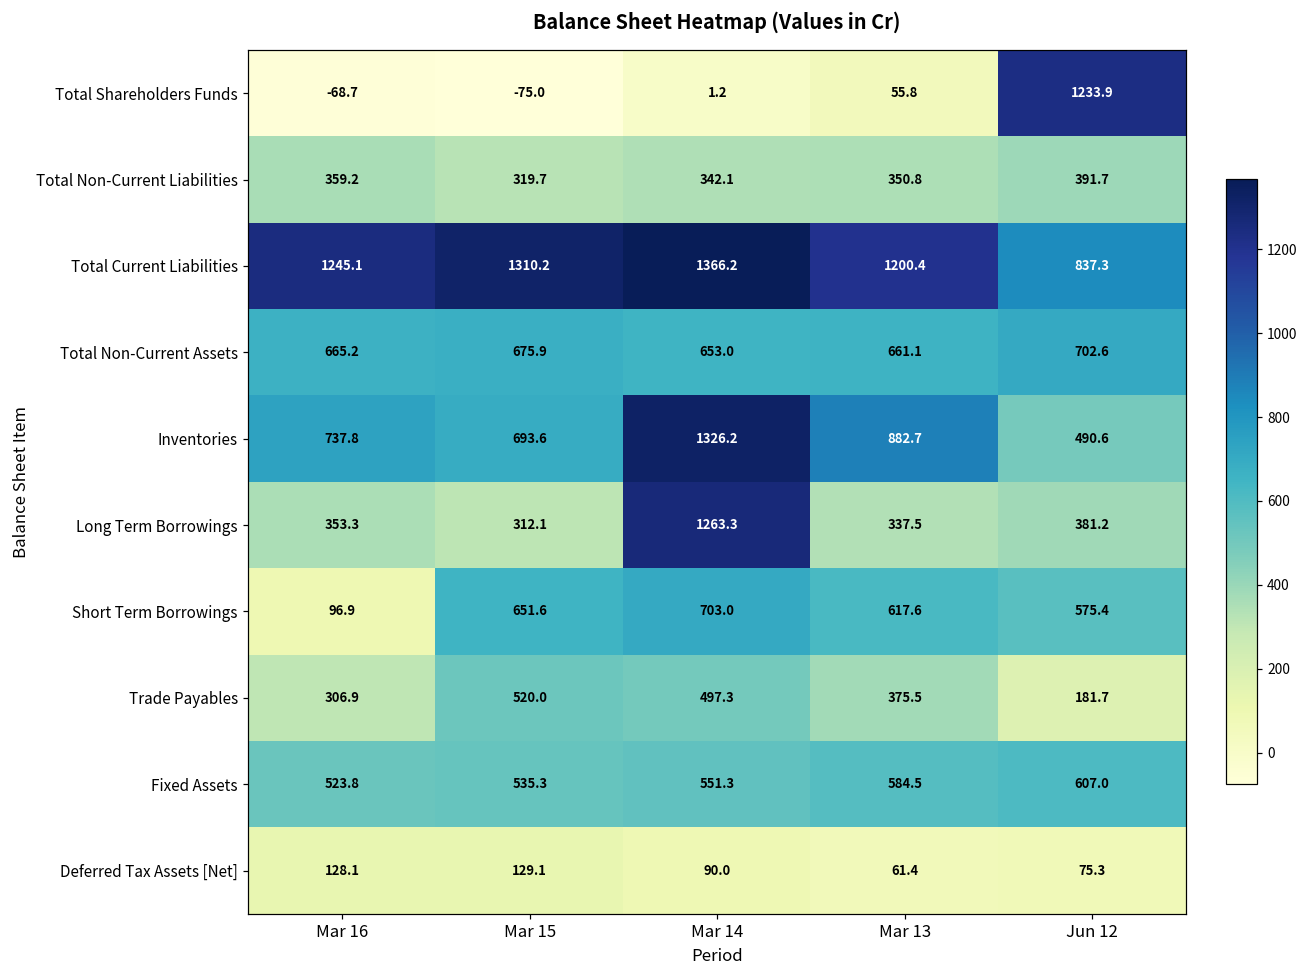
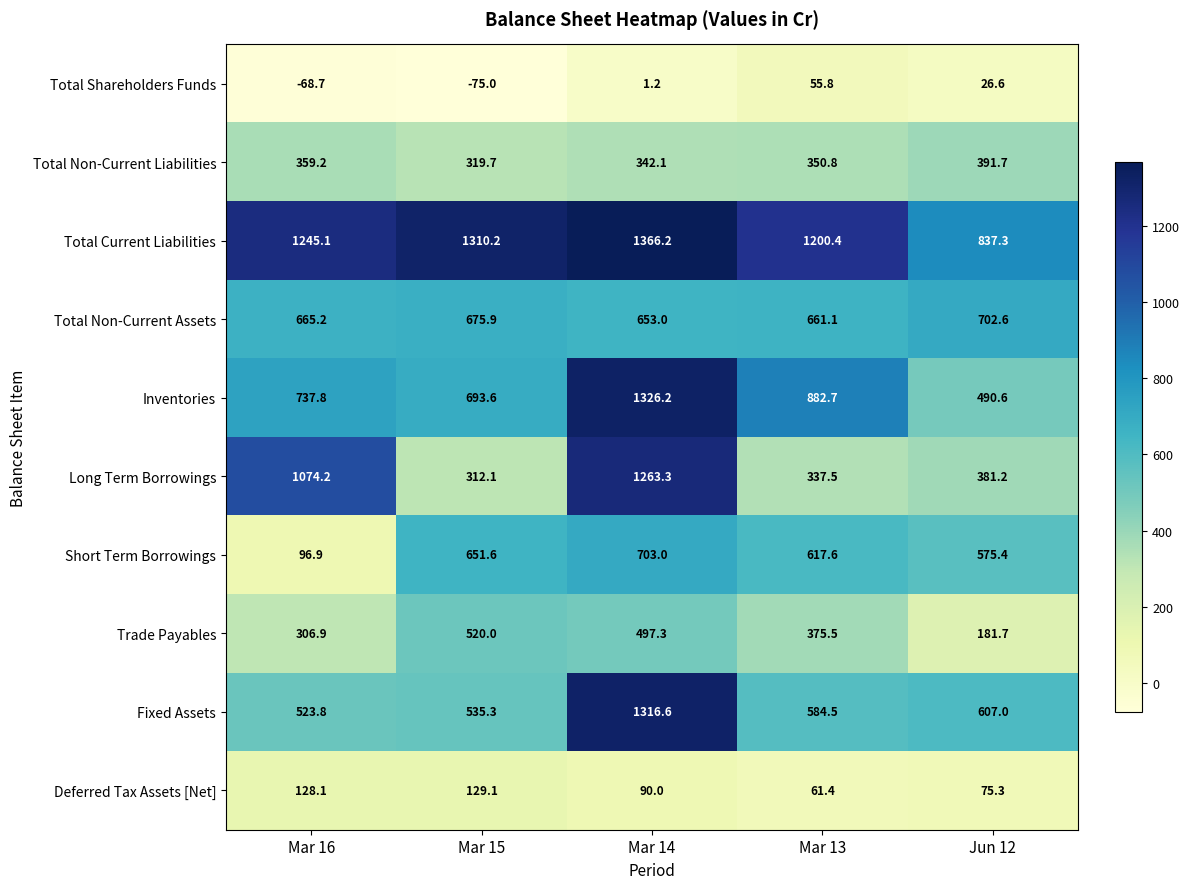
Total Shareholders Funds, Jun 12: 1233.9 -> 26.6
Long Term Borrowings, Mar 16: 353.3 -> 1074.2
Fixed Assets, Mar 14: 551.3 -> 1316.6
